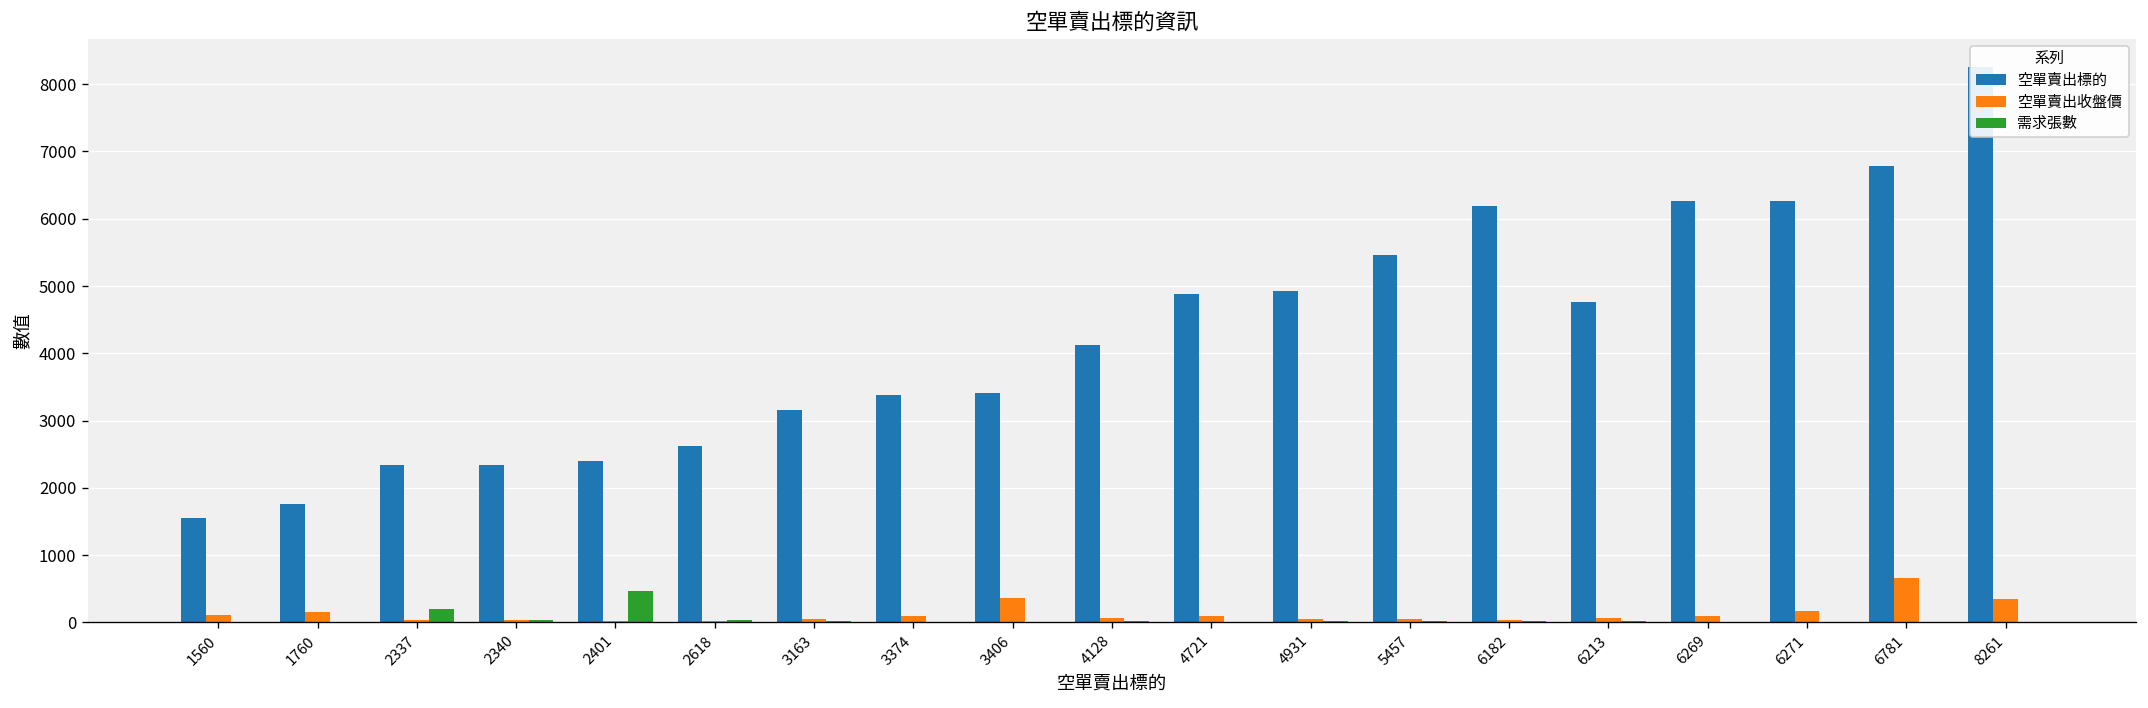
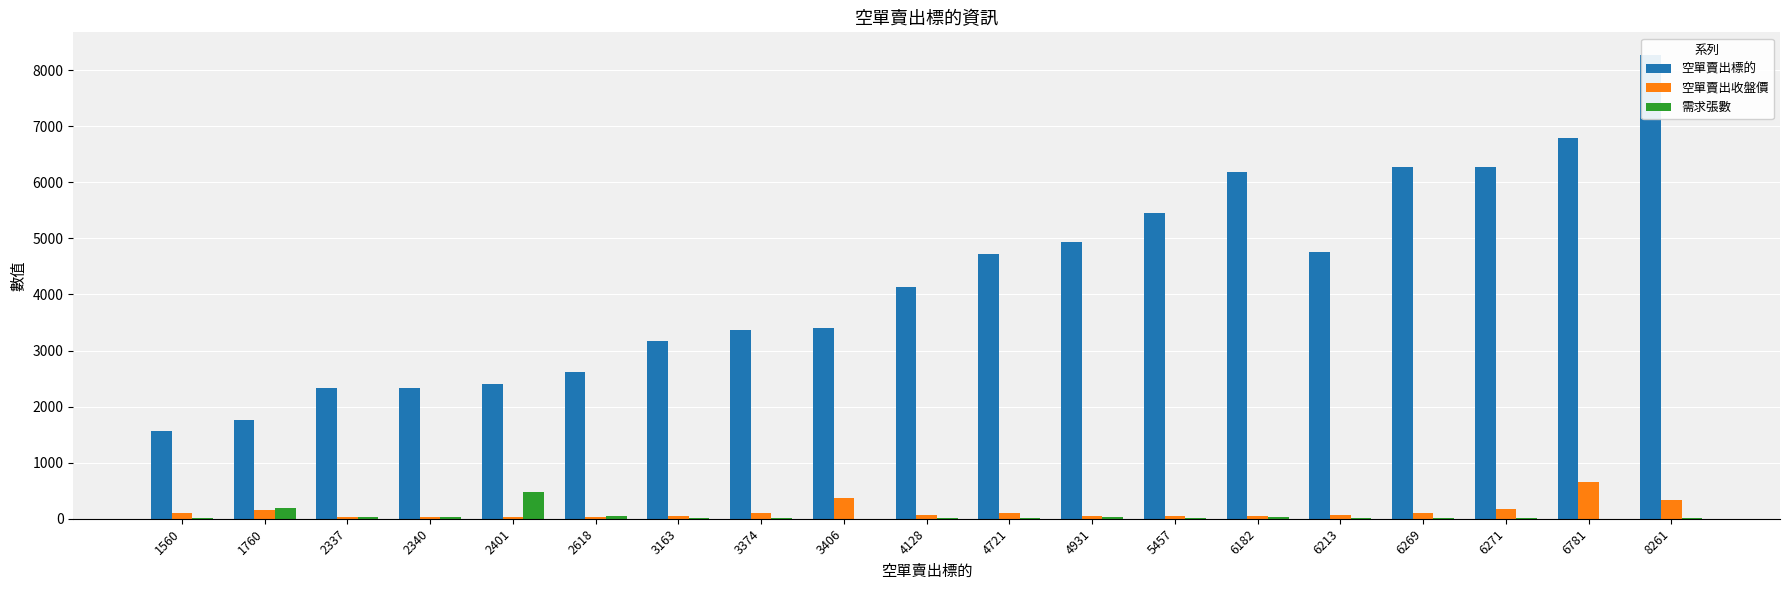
需求張數, 1760: 0 -> 200
需求張數, 2337: 200 -> 0
空單賣出標的, 4721: 4900 -> 4700
